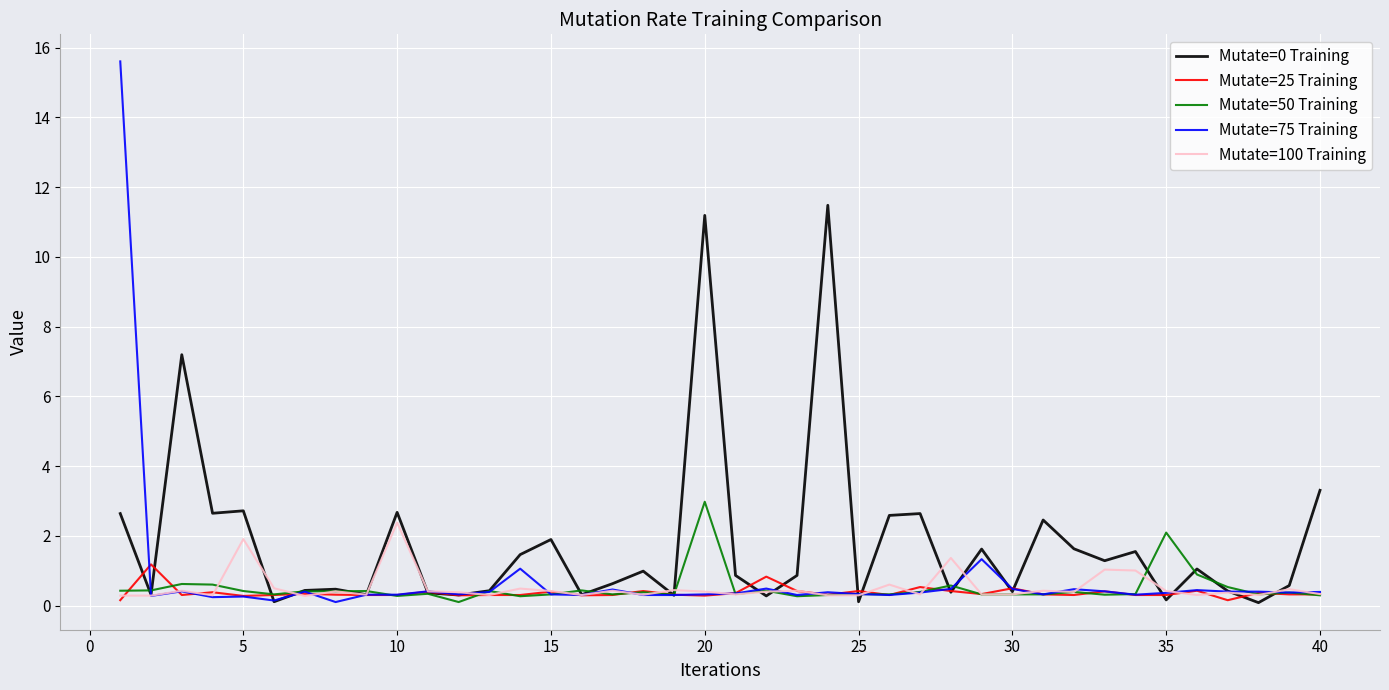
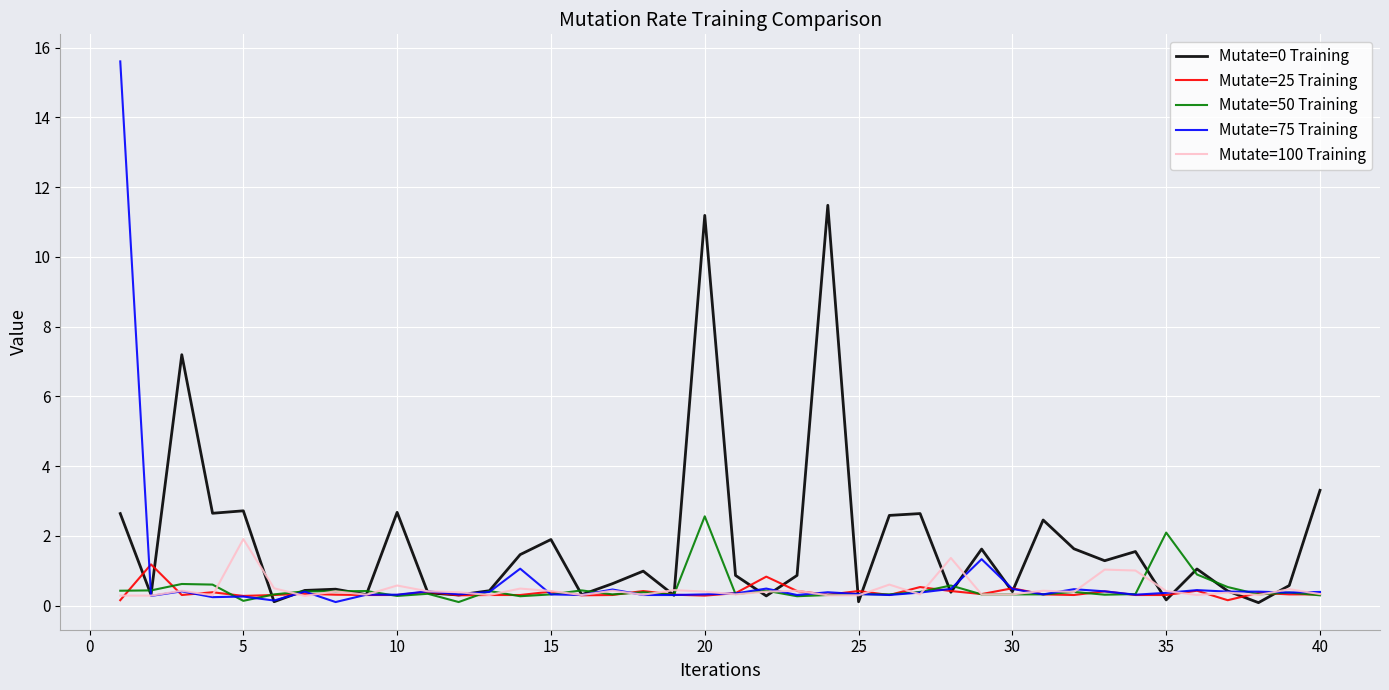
Mutate=50 Training, 5: 0.4 -> 0.1
Mutate=100 Training, 10: 2.4 -> 0.6
Mutate=50 Training, 20: 3.0 -> 2.6
